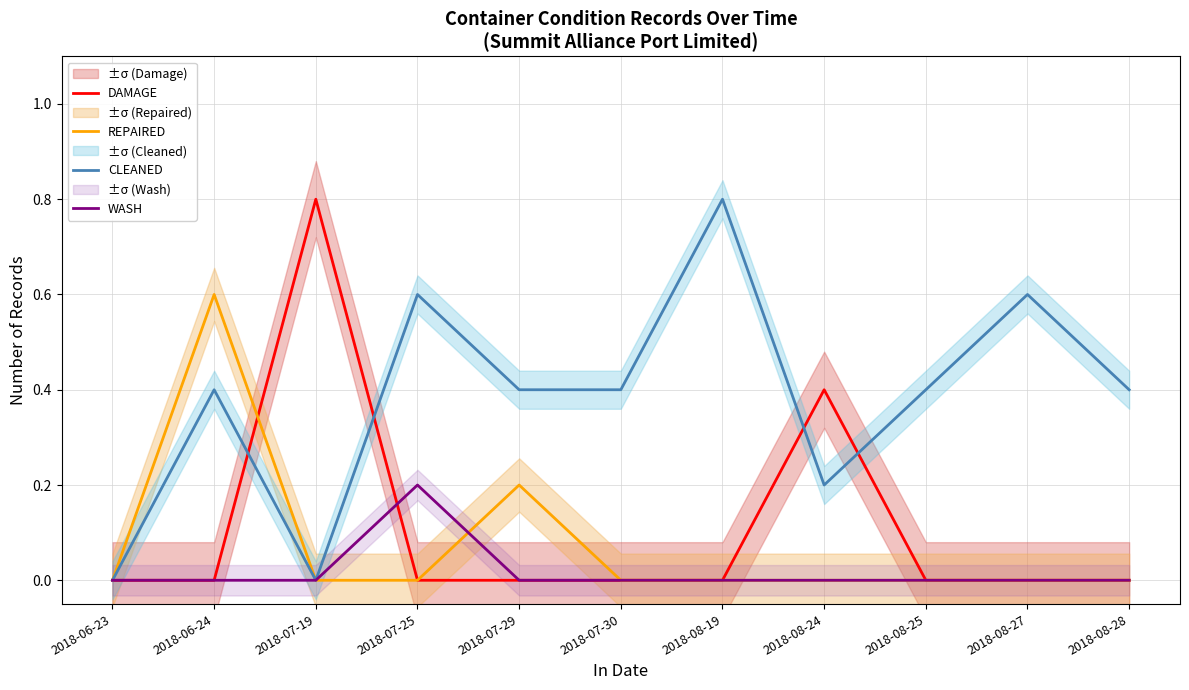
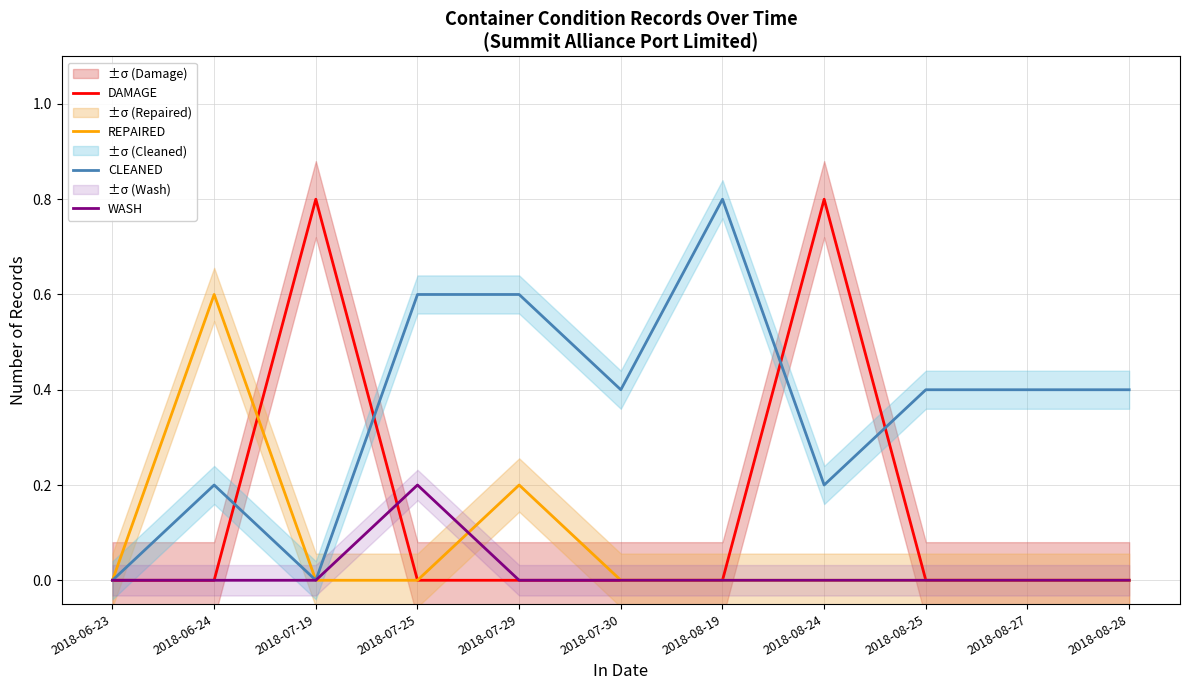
CLEANED, 2018-06-24: 0.40 -> 0.20
CLEANED, 2018-07-29: 0.40 -> 0.60
DAMAGE, 2018-08-24: 0.40 -> 0.80
CLEANED, 2018-08-27: 0.60 -> 0.40
